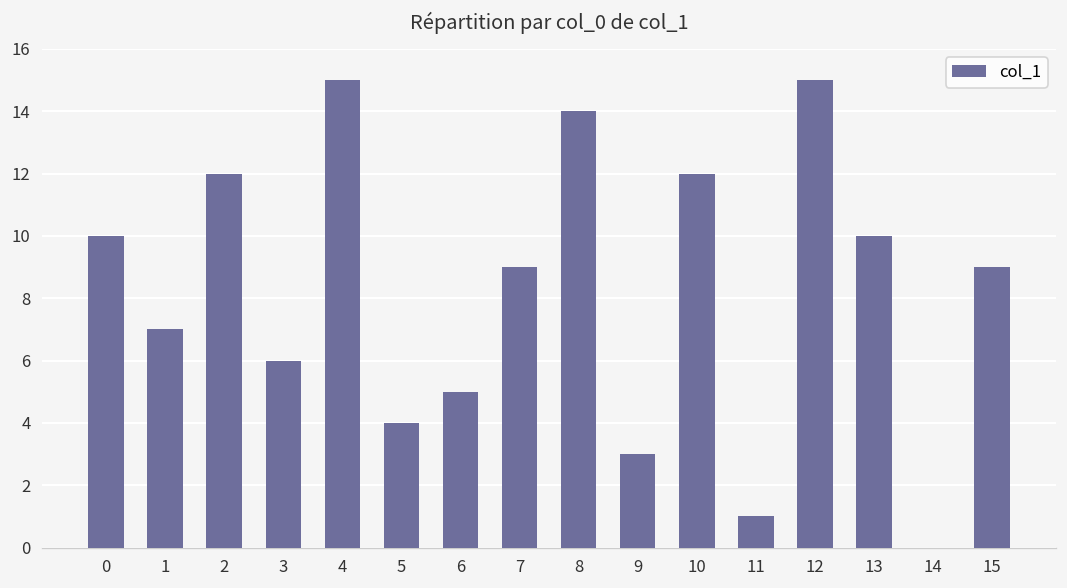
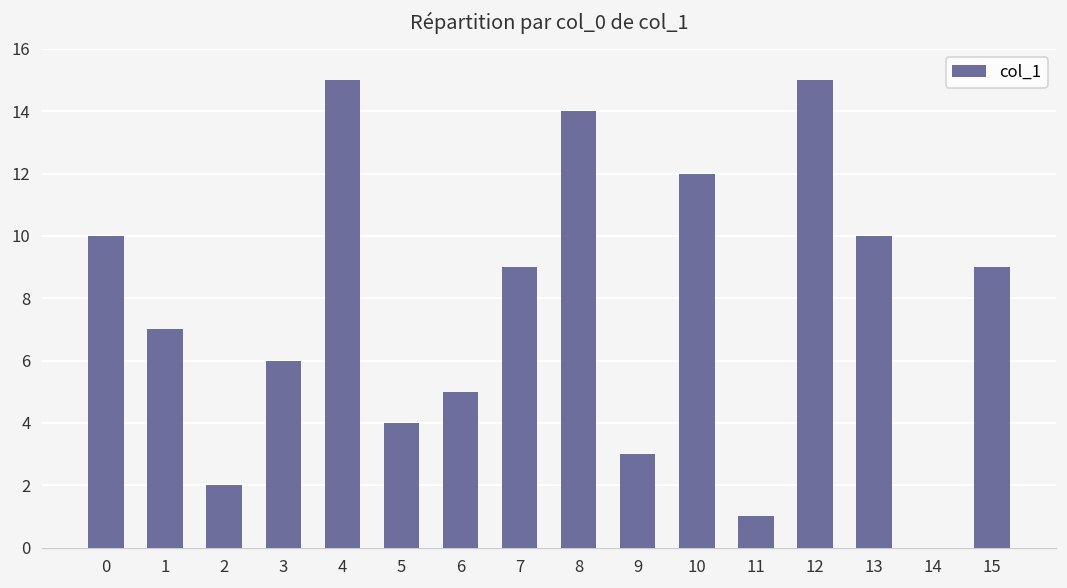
2: 12 -> 2
